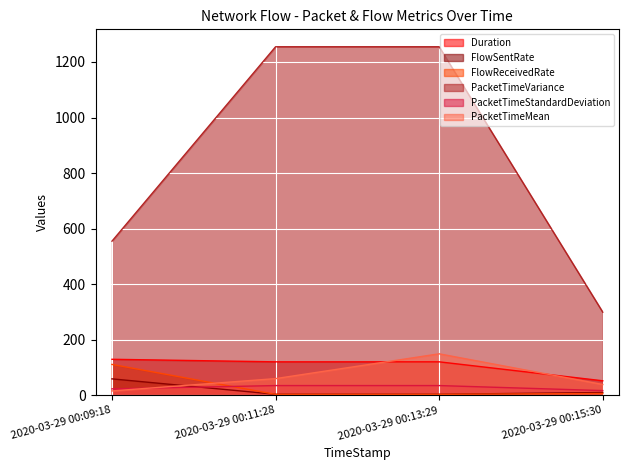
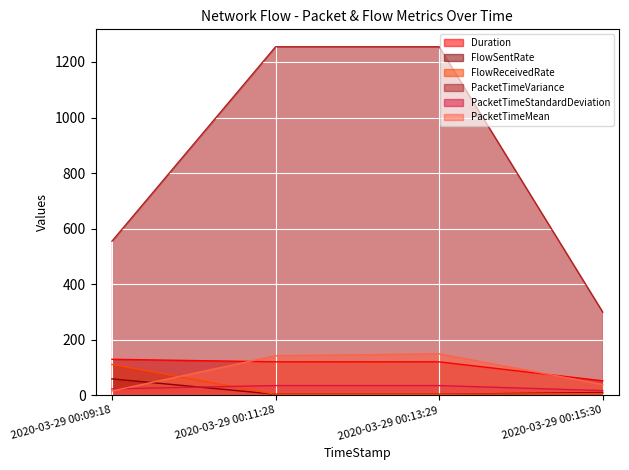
PacketTimeMean, 2020-03-29 00:11:28: 60 -> 140
